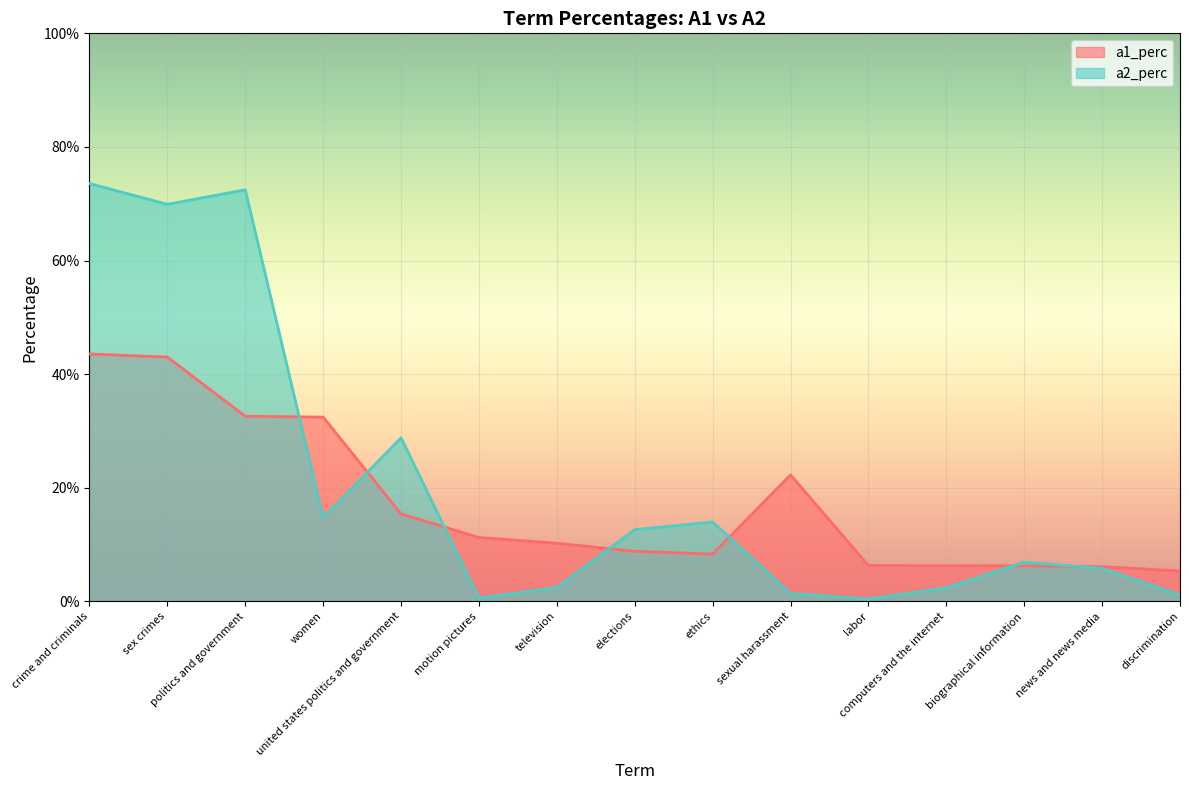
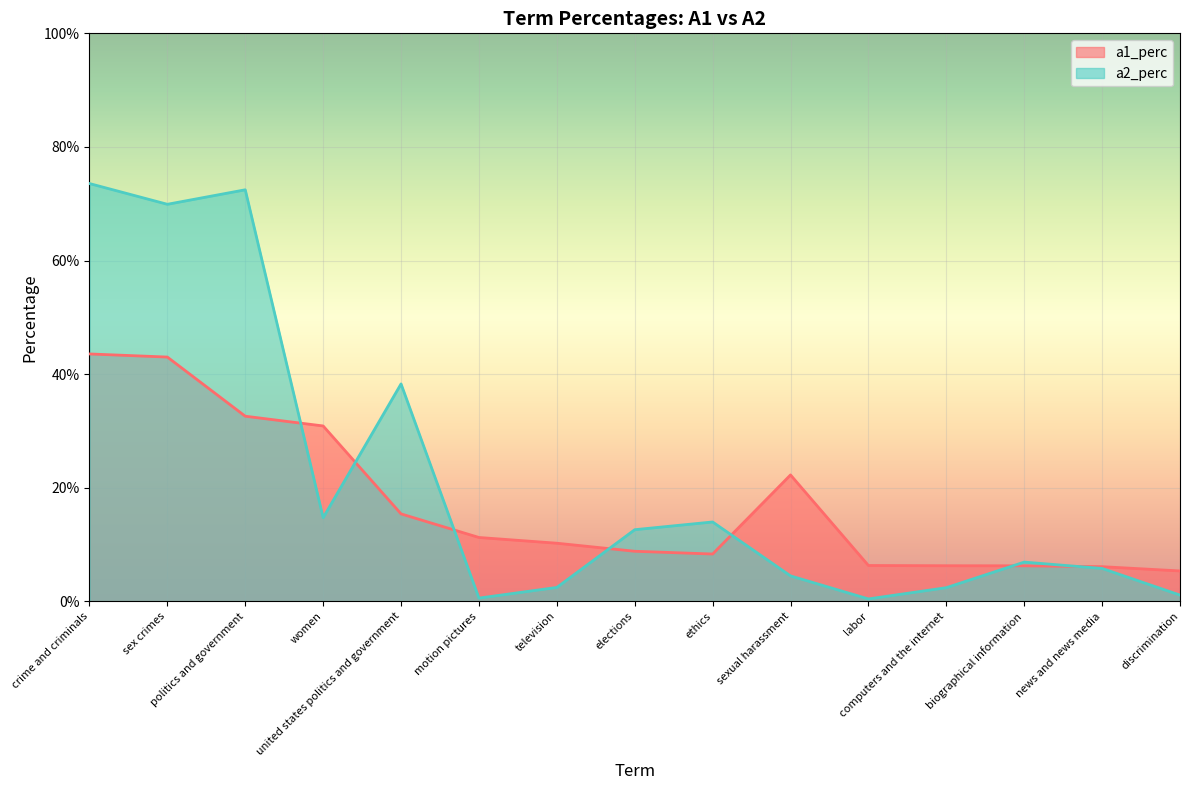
a1_perc, women: 32% -> 31%
a2_perc, united states politics and government: 29% -> 38%
a2_perc, sexual harassment: 1% -> 4%
